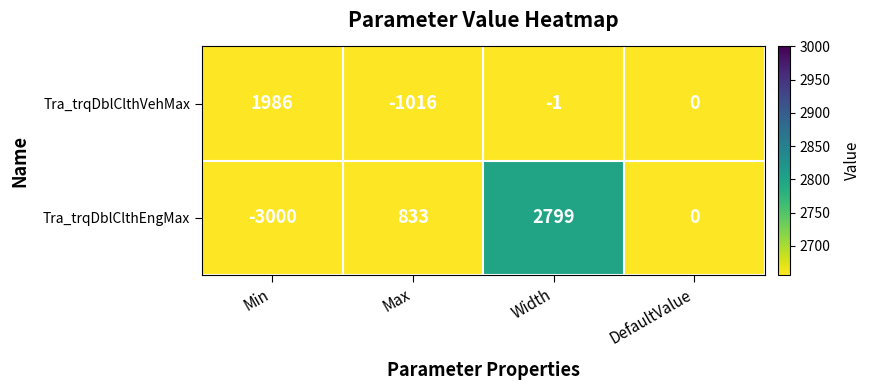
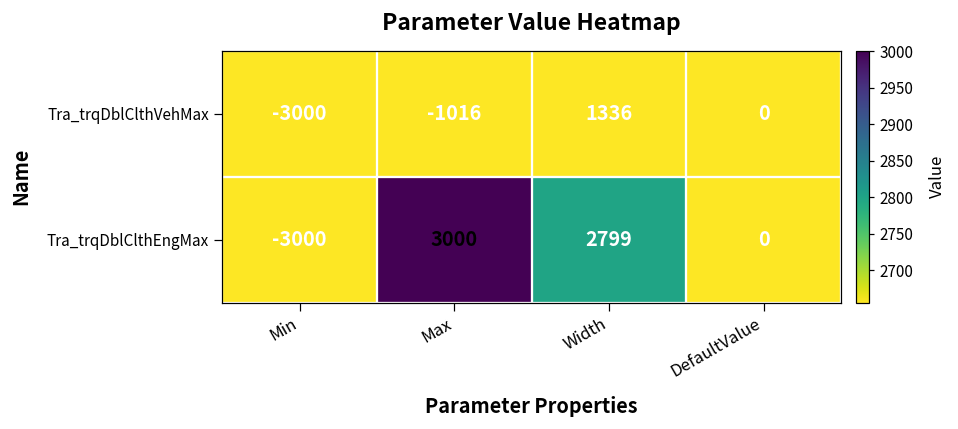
Tra_trqDblClthVehMax, Min: 1986 -> -3000
Tra_trqDblClthVehMax, Width: -1 -> 1336
Tra_trqDblClthEngMax, Max: 833 -> 3000
